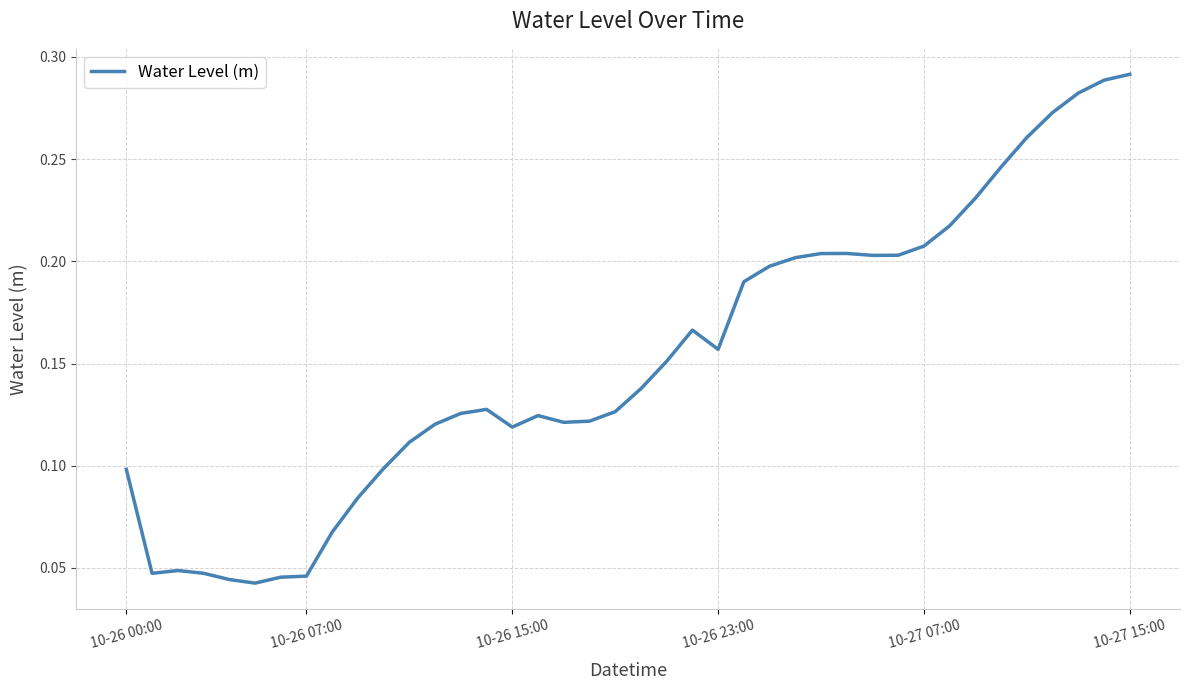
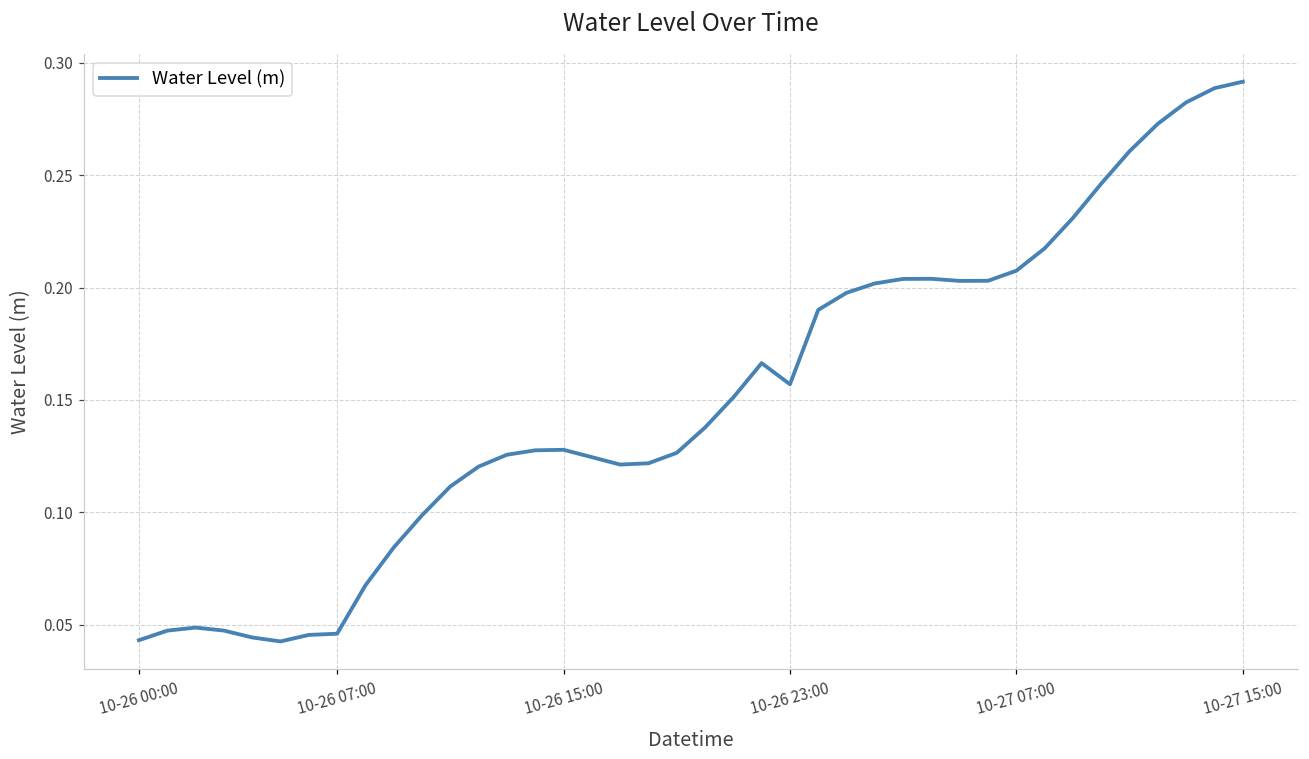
10-26 00:00: 0.098 -> 0.043
10-26 15:00: 0.119 -> 0.128
